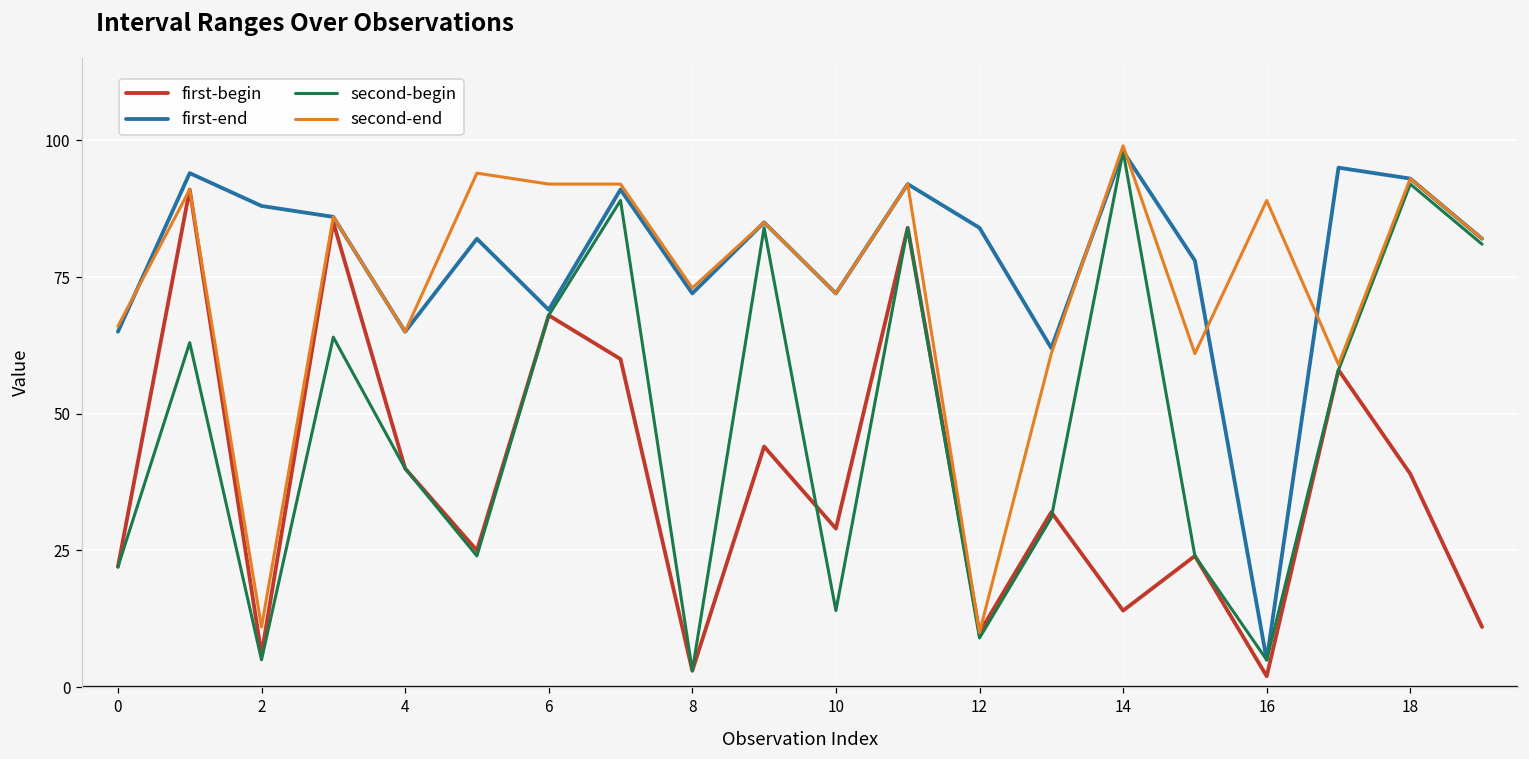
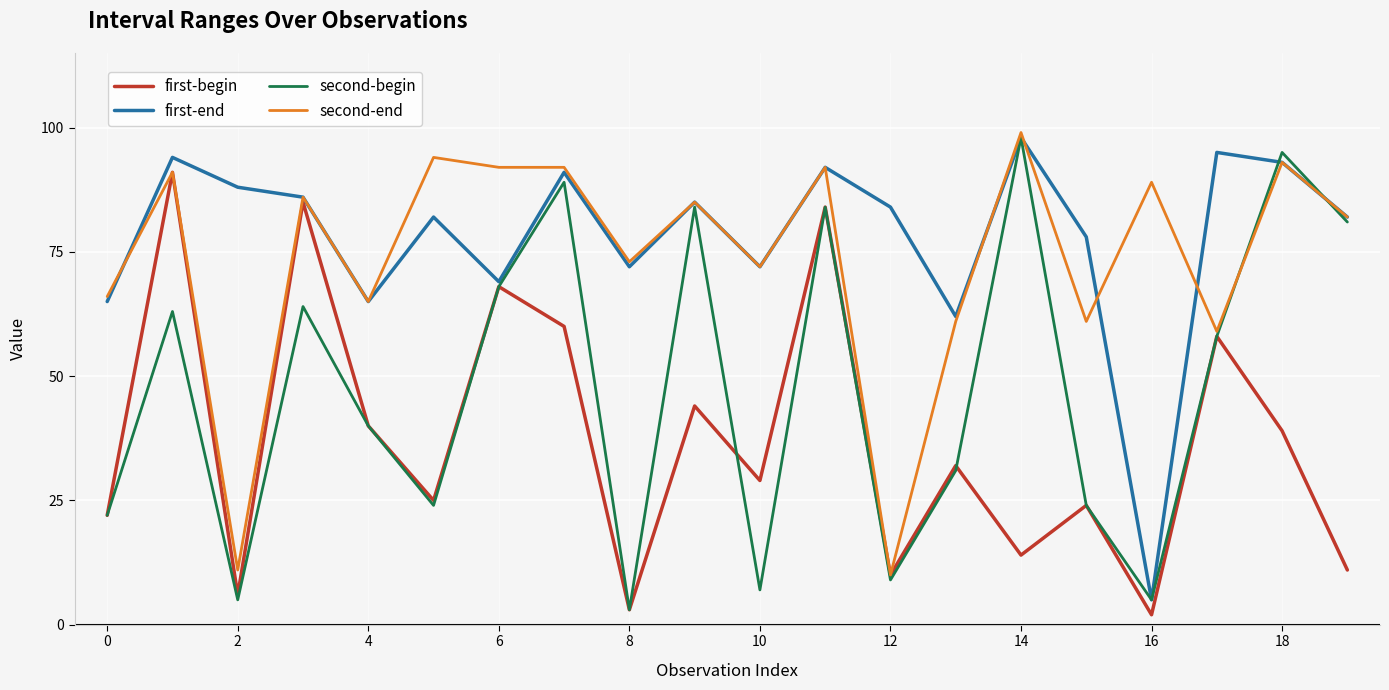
second-begin, 10: 14 -> 7
second-begin, 18: 92 -> 95
